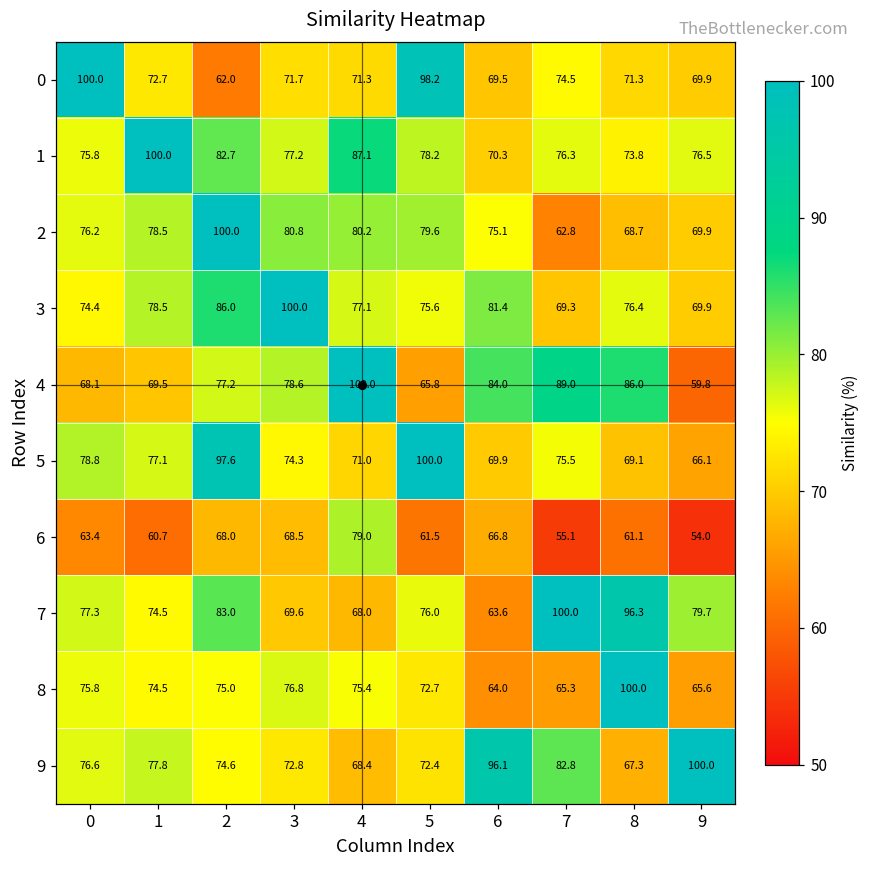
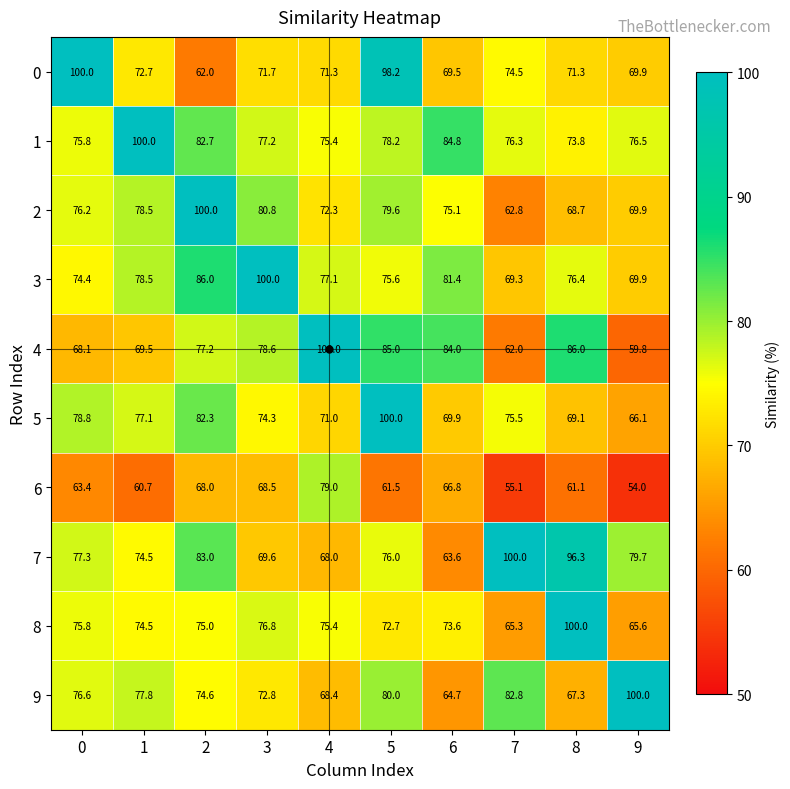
1, 4: 87.1 -> 75.4
1, 6: 70.3 -> 84.8
2, 4: 80.2 -> 72.3
4, 5: 65.8 -> 85.0
4, 7: 89.0 -> 62.0
5, 2: 97.6 -> 82.3
8, 6: 64.0 -> 73.6
9, 5: 72.4 -> 80.0
9, 6: 96.1 -> 64.7
